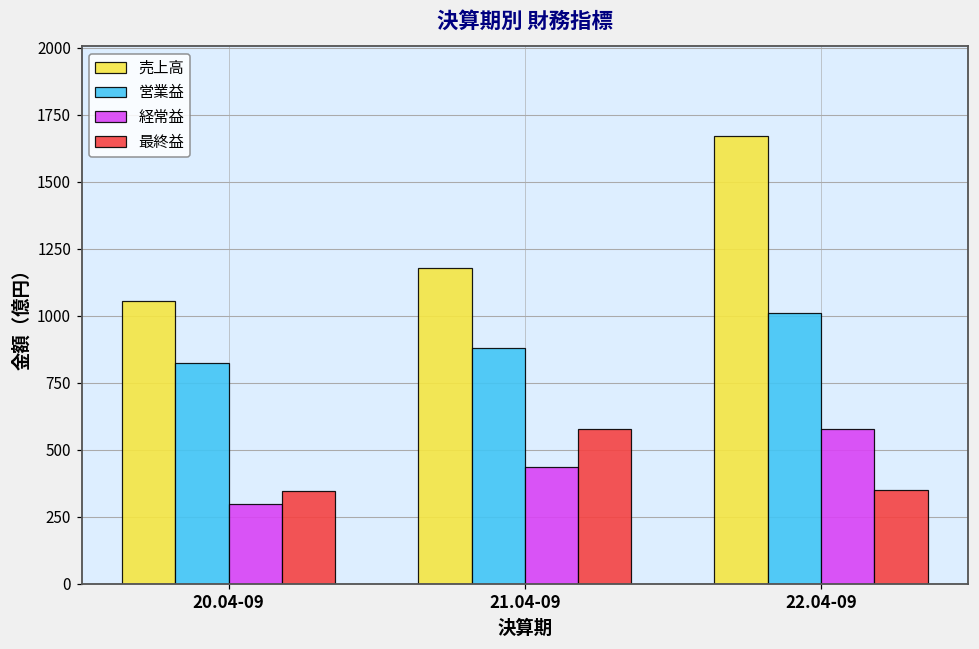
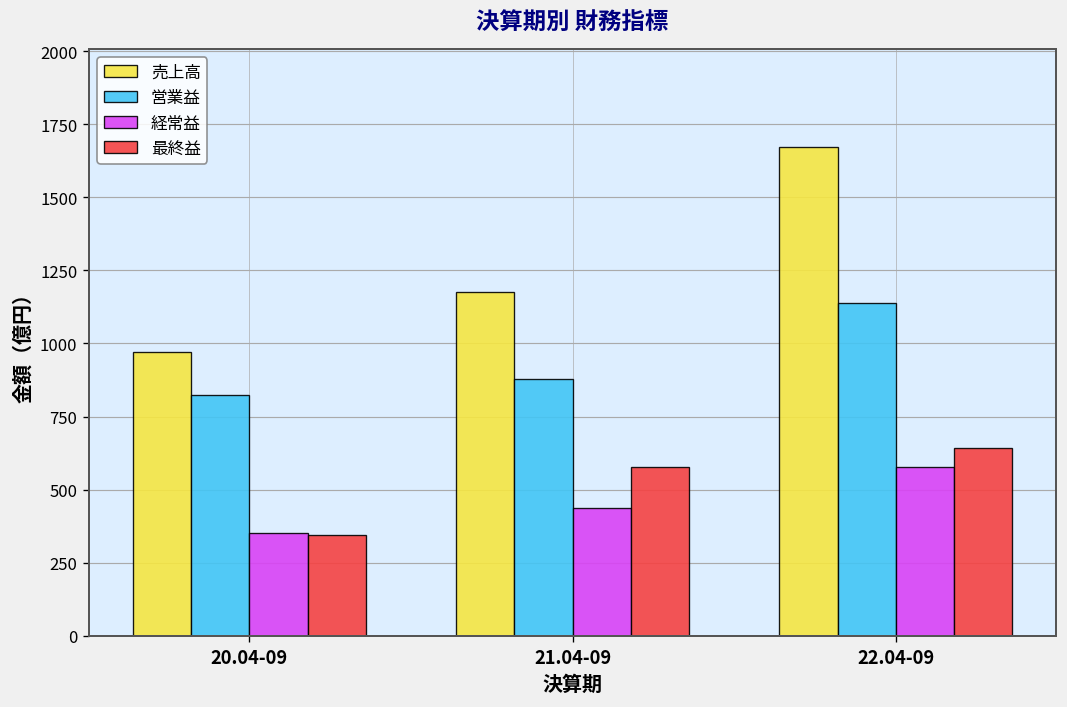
売上高, 20.04-09: 1050 -> 970
経常益, 20.04-09: 300 -> 350
営業益, 22.04-09: 1010 -> 1140
最終益, 22.04-09: 350 -> 640
